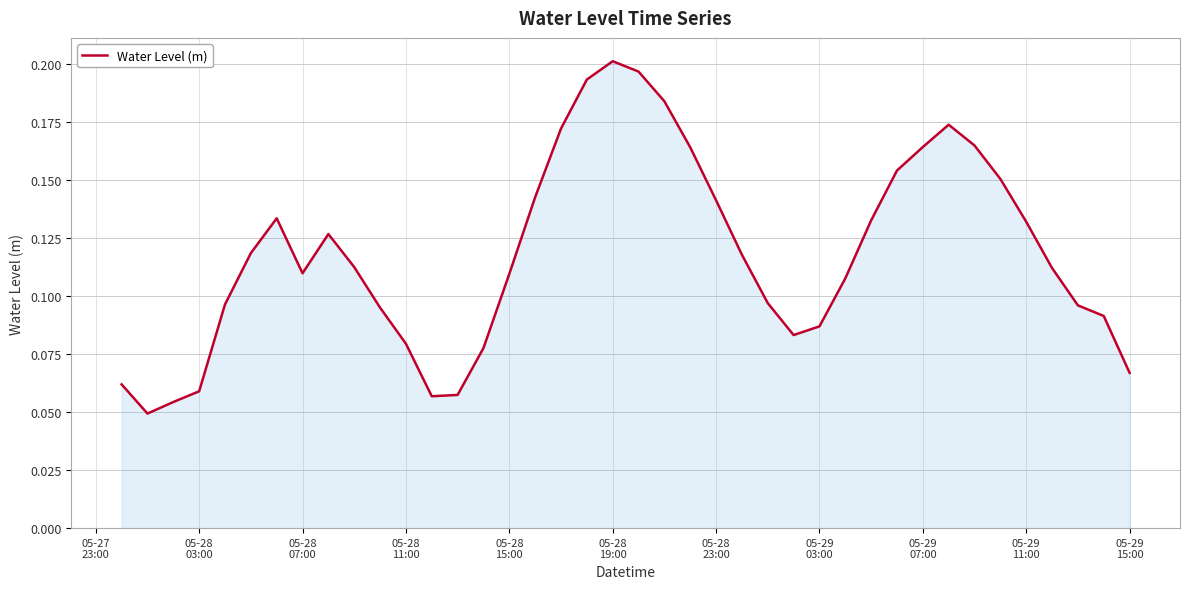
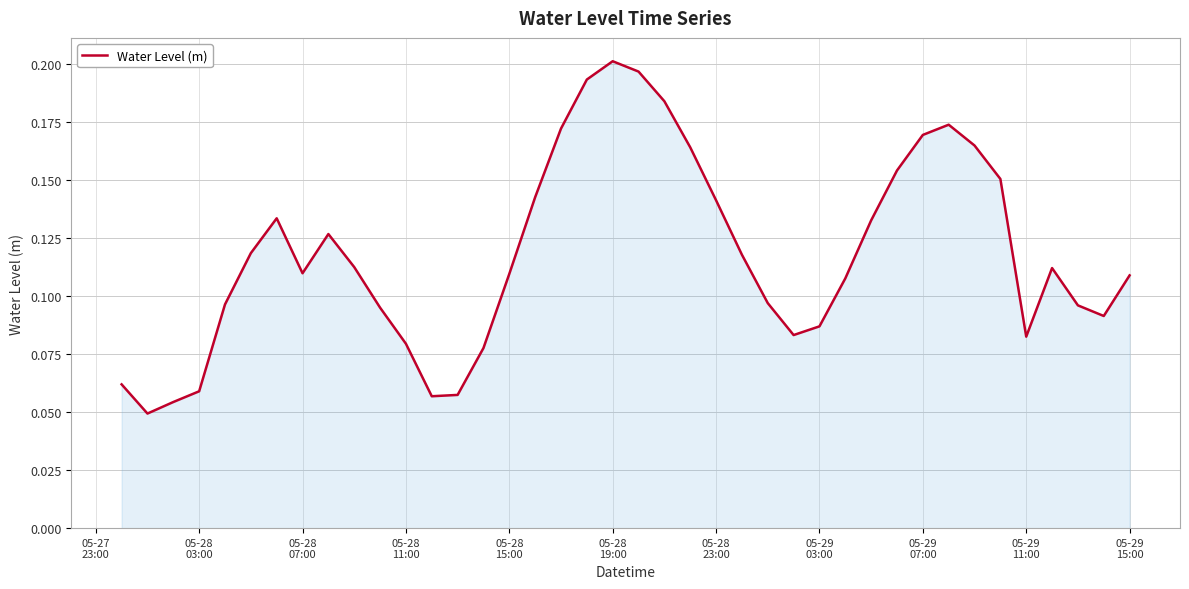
05-29 07:00: 0.164 -> 0.170
05-29 11:00: 0.132 -> 0.083
05-29 15:00: 0.067 -> 0.109
